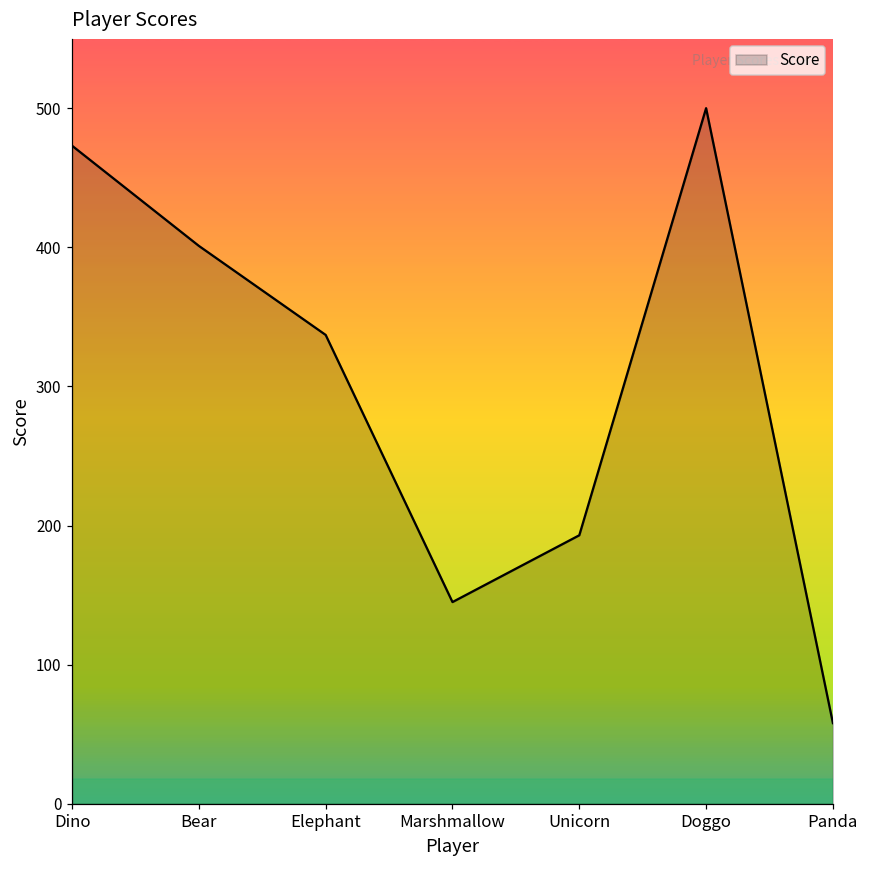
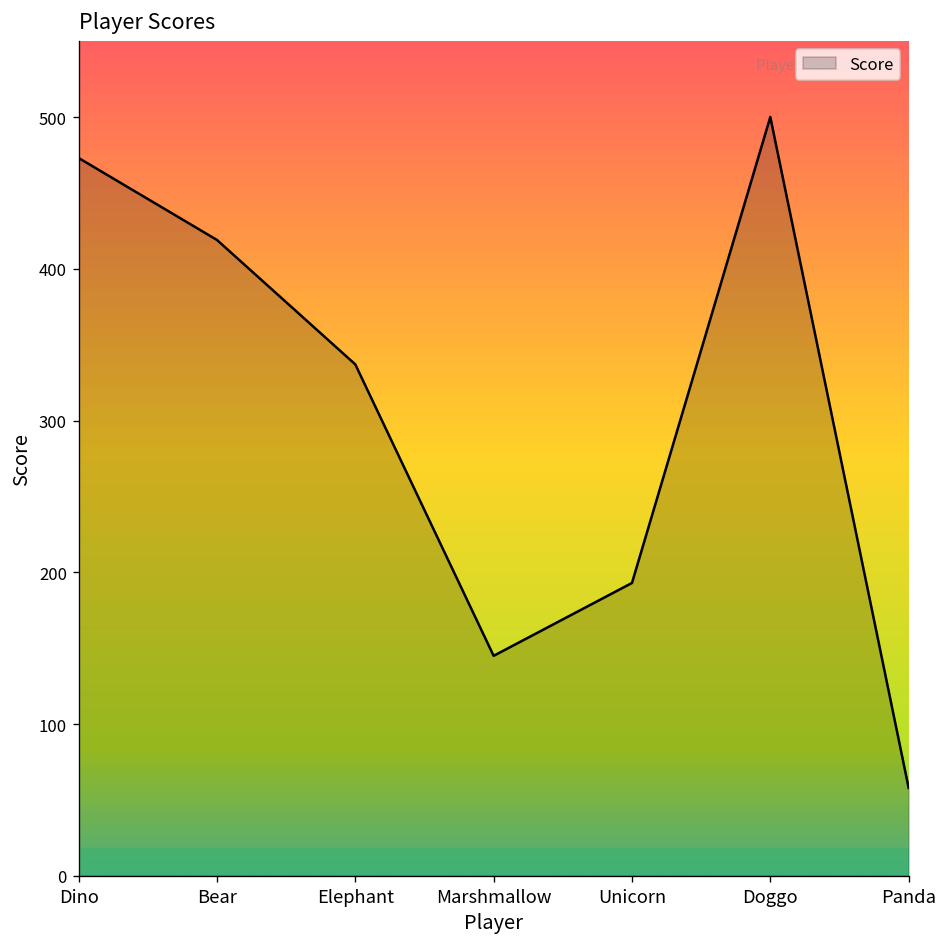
Bear: 401 -> 419
